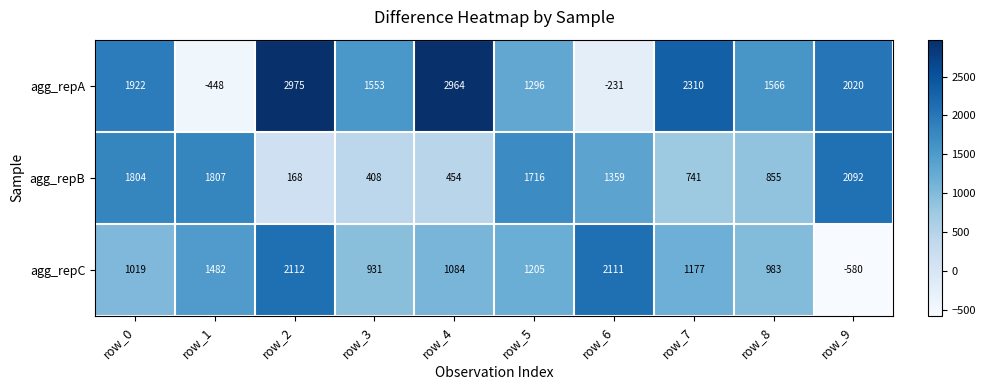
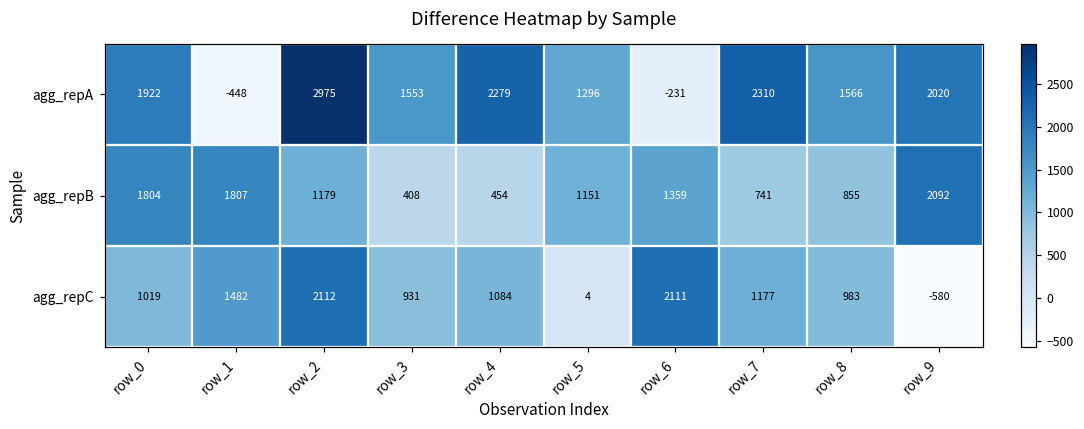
agg_repA, row_4: 2964 -> 2279
agg_repB, row_2: 168 -> 1179
agg_repB, row_5: 1716 -> 1151
agg_repC, row_5: 1205 -> 4
